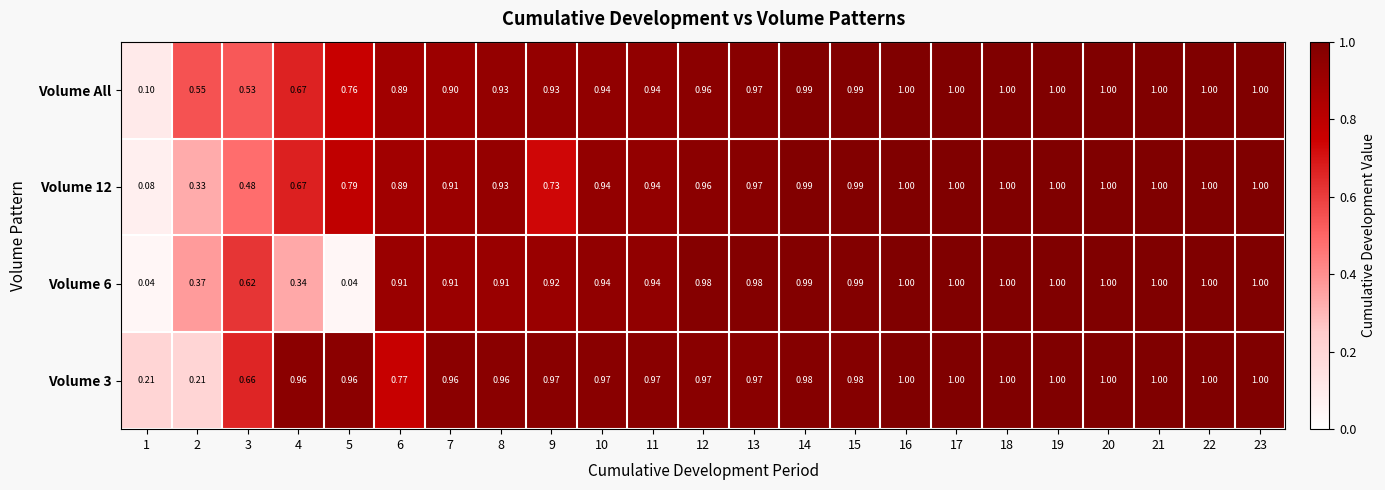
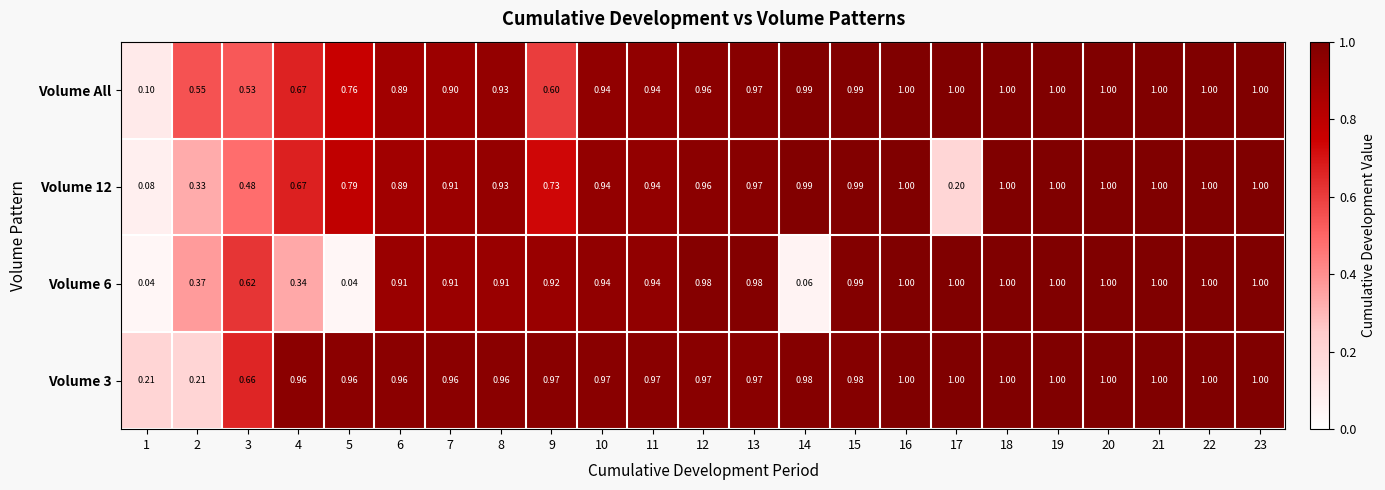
Volume All, 9: 0.93 -> 0.60
Volume 12, 17: 1.00 -> 0.20
Volume 6, 14: 0.99 -> 0.06
Volume 3, 6: 0.77 -> 0.96
